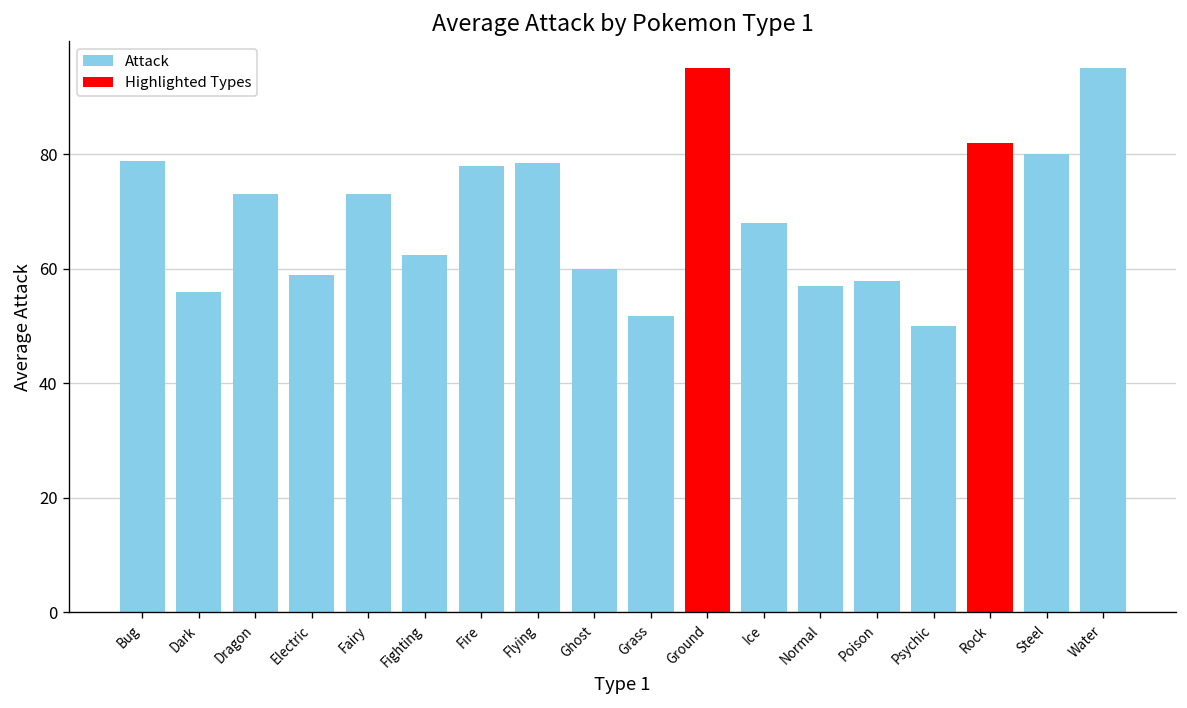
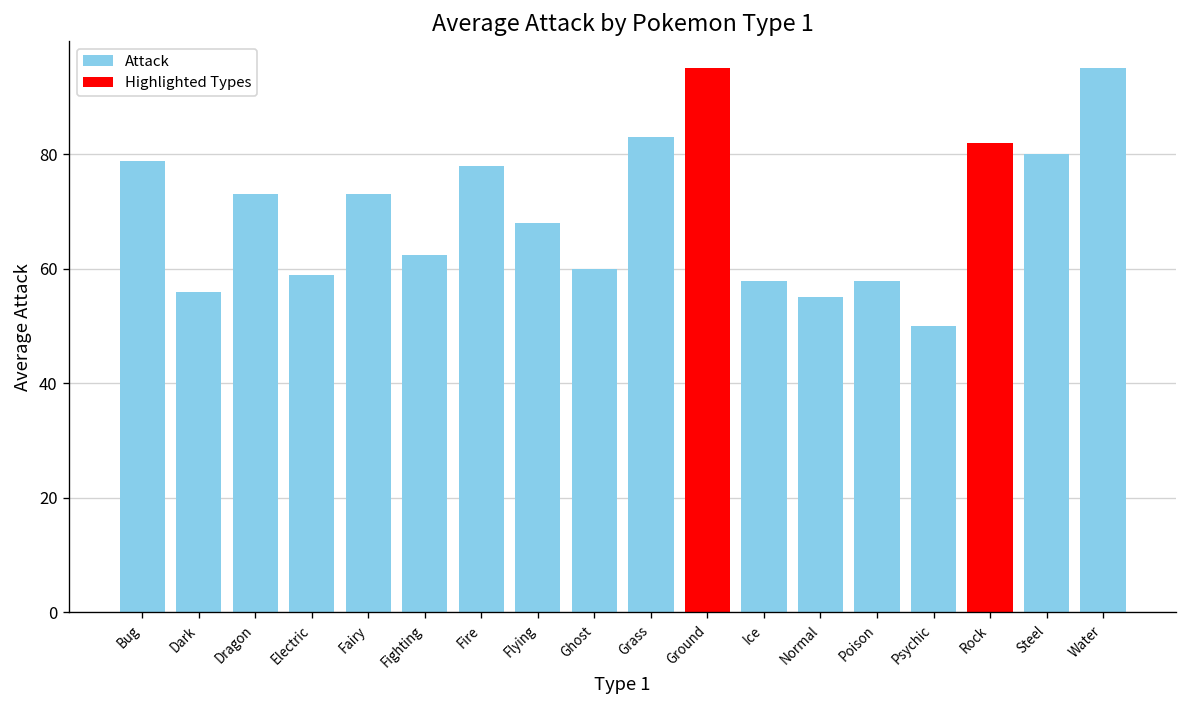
Flying: 79 -> 68
Grass: 52 -> 83
Ice: 68 -> 58
Normal: 57 -> 55
